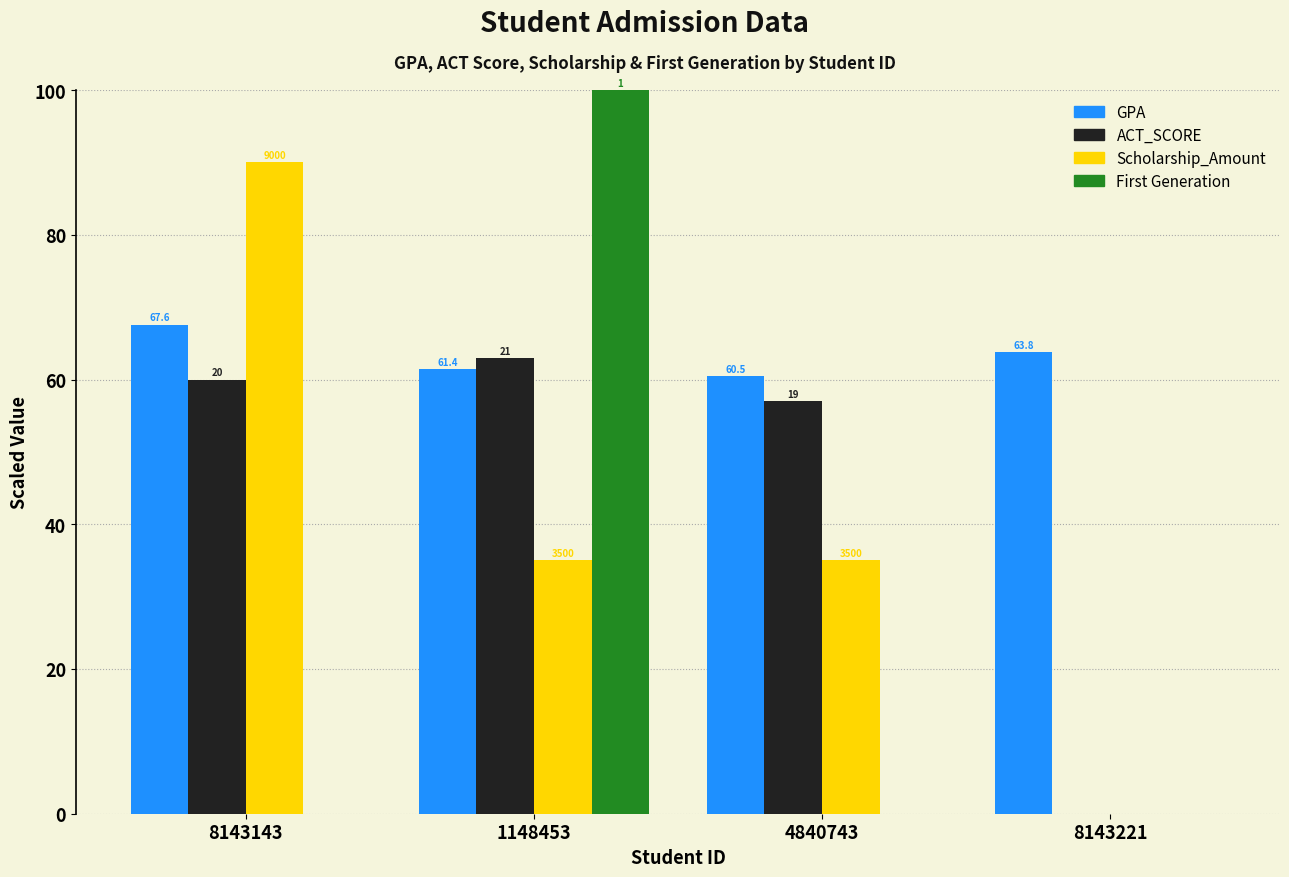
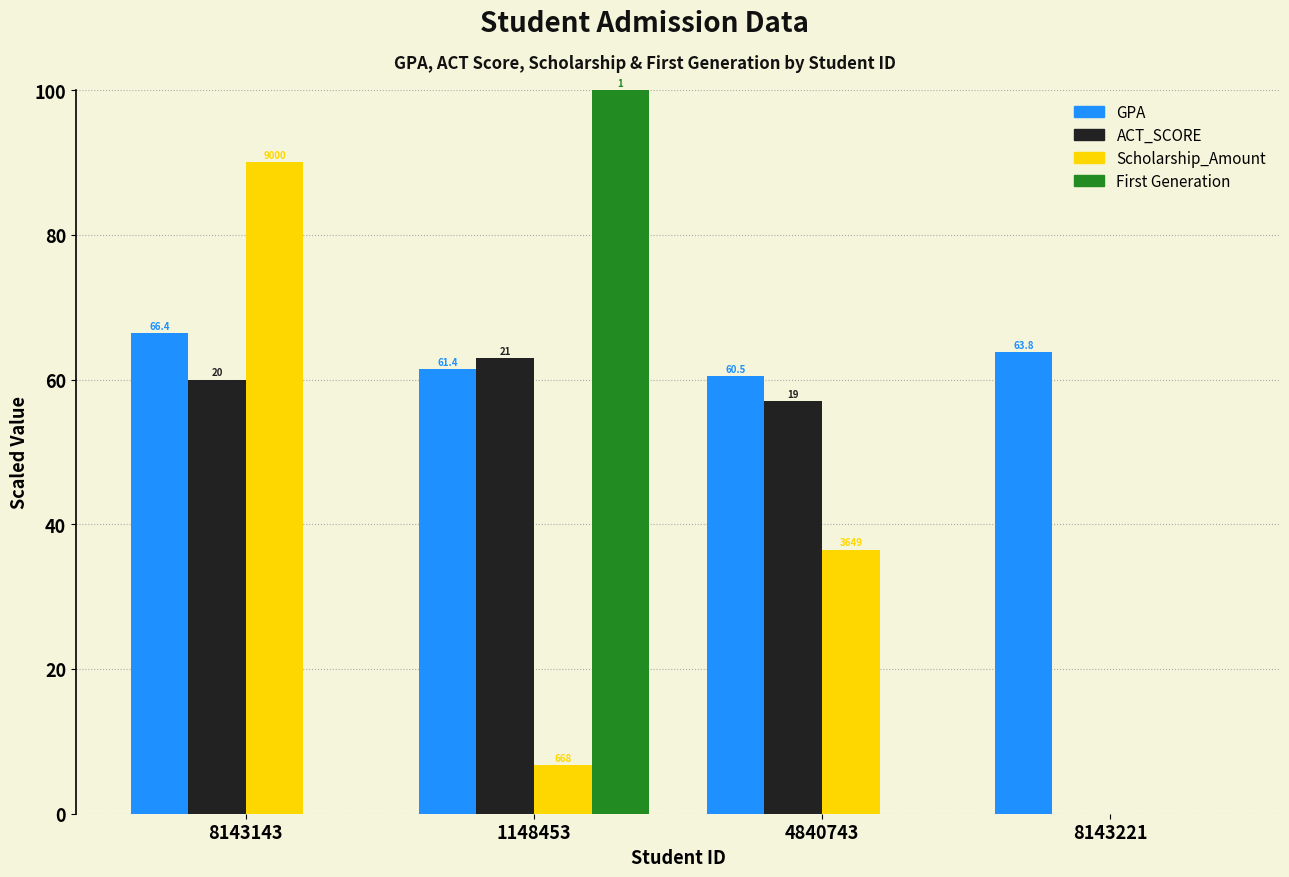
GPA, 8143143: 67.6 -> 66.4
Scholarship_Amount, 1148453: 3500 -> 668
Scholarship_Amount, 4840743: 3500 -> 3649
